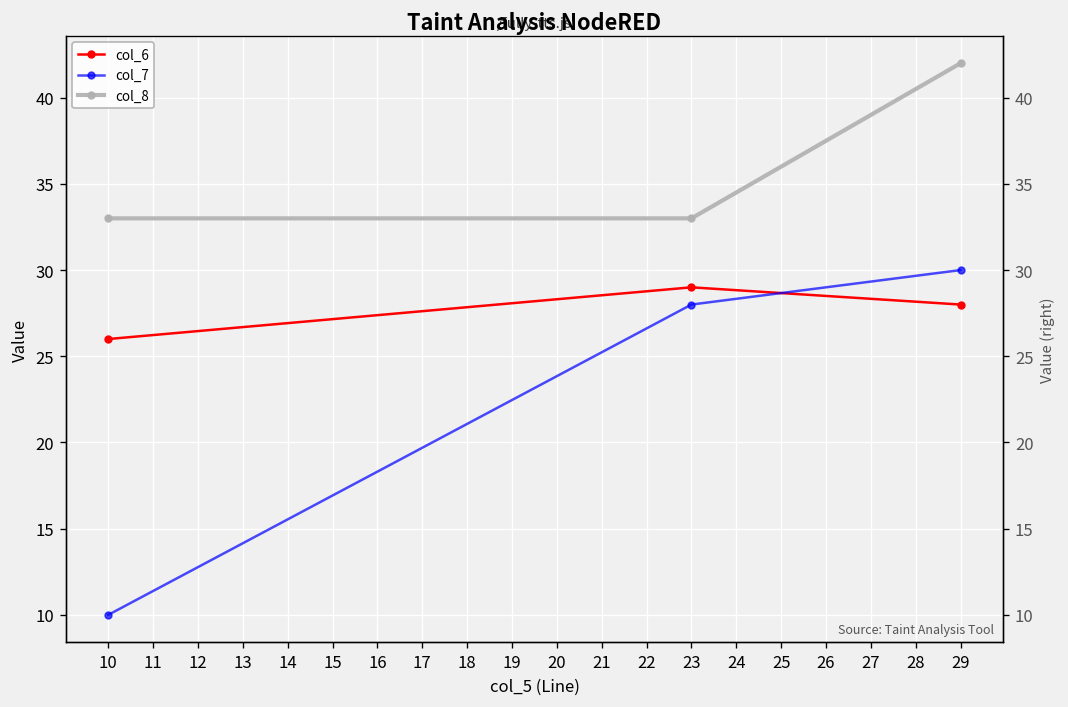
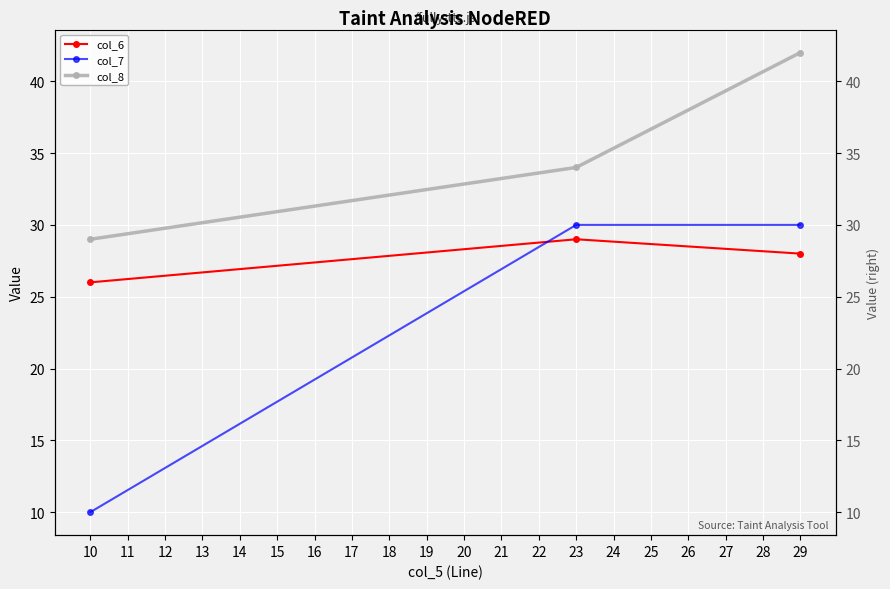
col_8, 10: 33 -> 29
col_7, 23: 28 -> 30
col_8, 23: 33 -> 34
